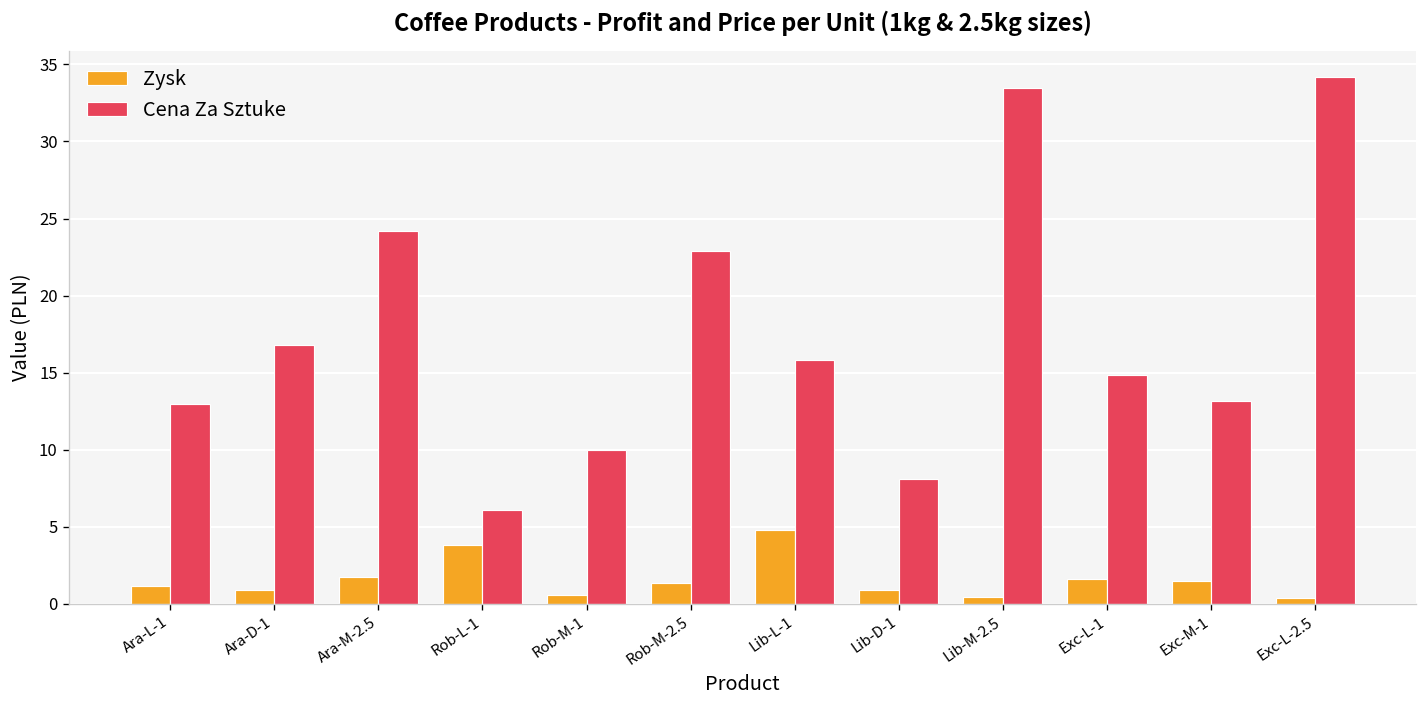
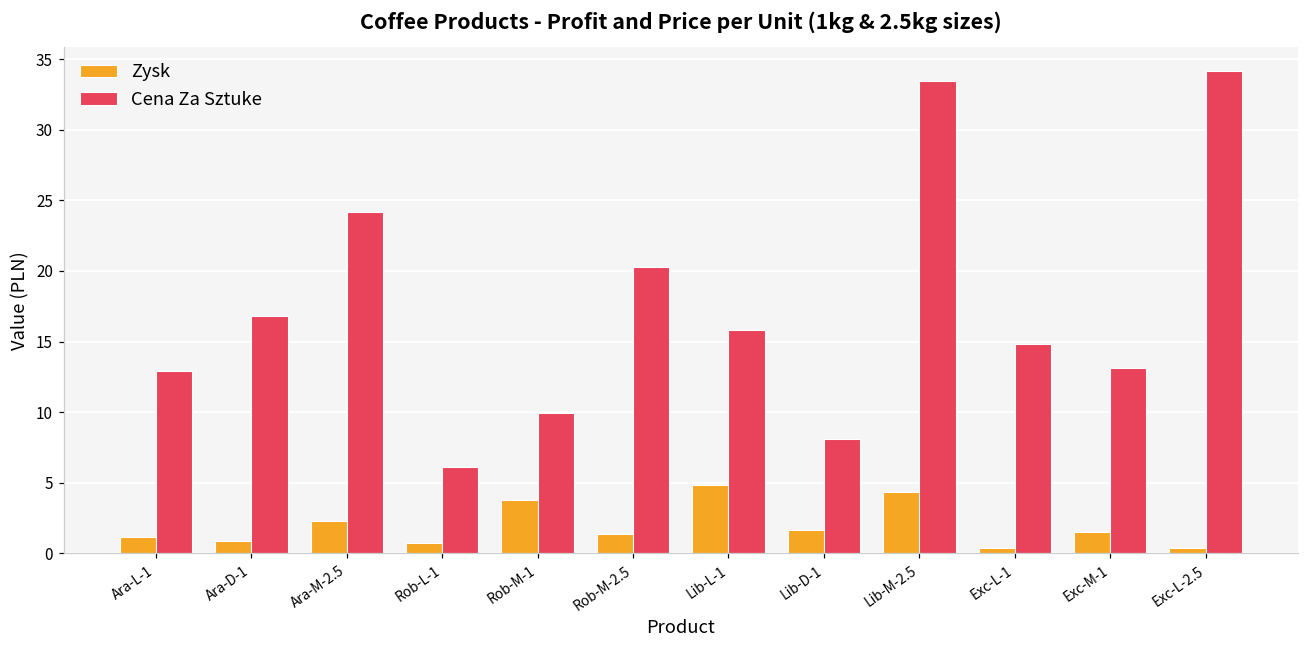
Zysk, Ara-M-2.5: 1.7 -> 2.3
Zysk, Rob-L-1: 3.8 -> 0.7
Zysk, Rob-M-1: 0.6 -> 3.8
Cena Za Sztuke, Rob-M-2.5: 22.9 -> 20.3
Zysk, Lib-D-1: 0.9 -> 1.7
Zysk, Lib-M-2.5: 0.5 -> 4.4
Zysk, Exc-L-1: 1.6 -> 0.4
